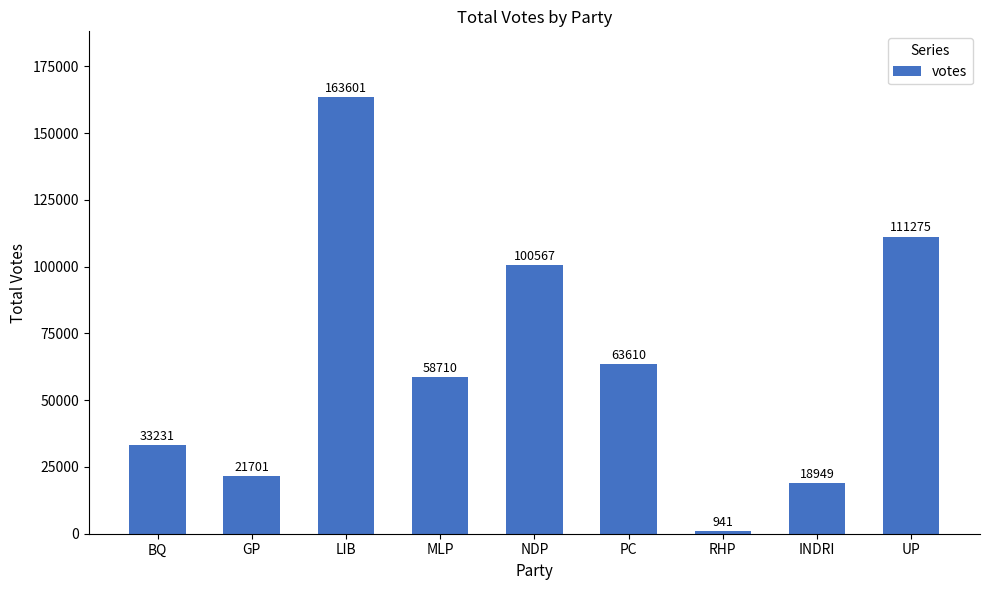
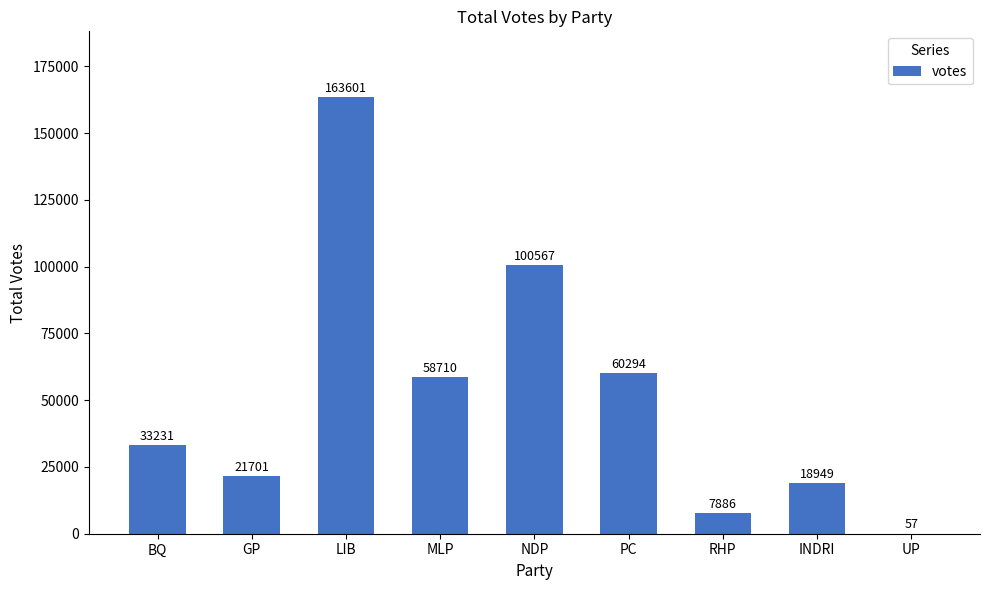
PC: 63610 -> 60294
RHP: 941 -> 7886
UP: 111275 -> 57
